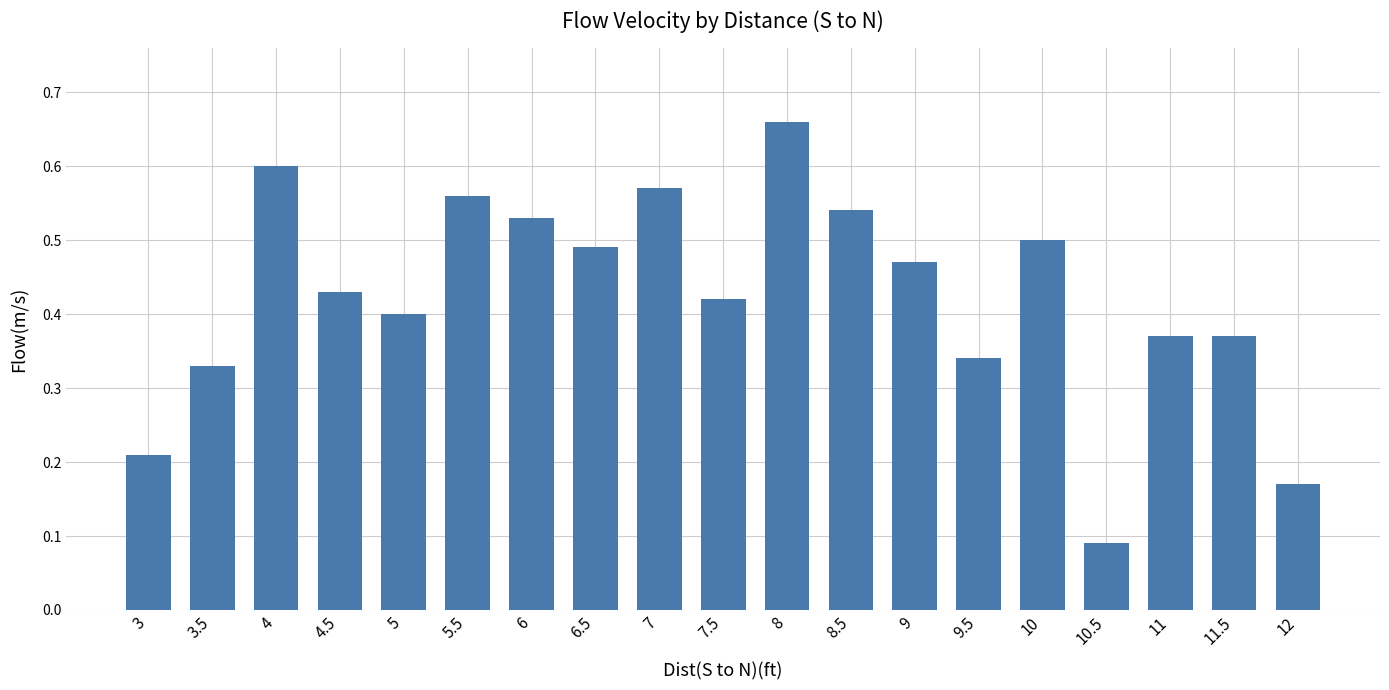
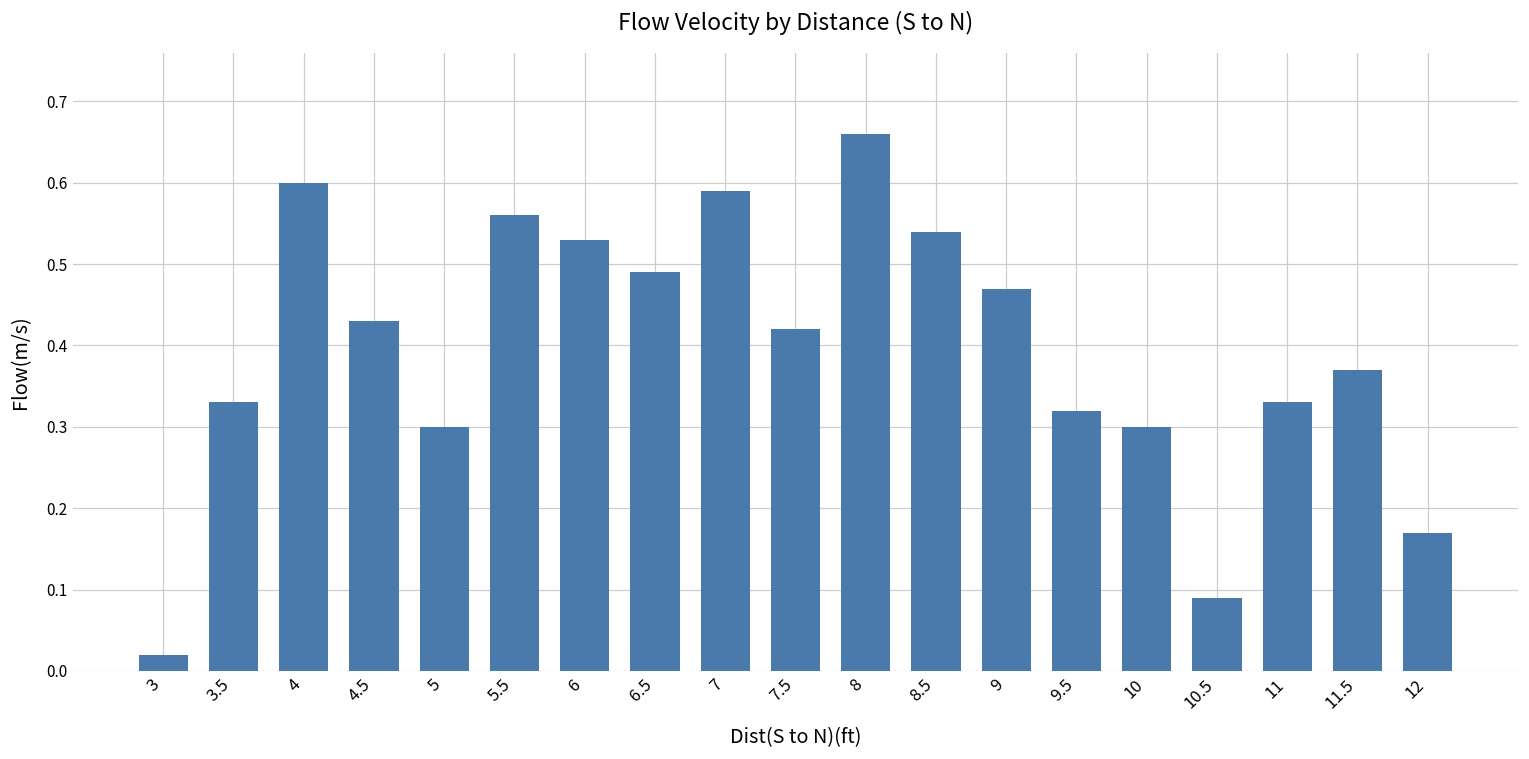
3: 0.21 -> 0.02
5: 0.4 -> 0.3
7: 0.57 -> 0.59
9.5: 0.34 -> 0.32
10: 0.5 -> 0.3
11: 0.37 -> 0.33
